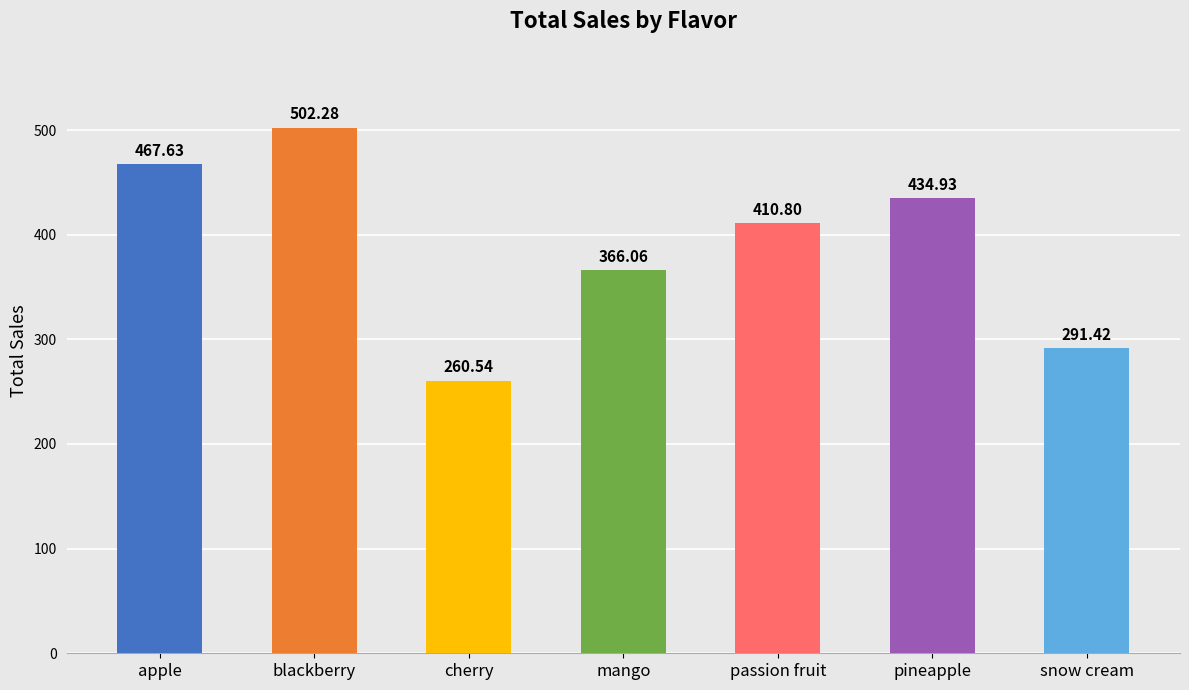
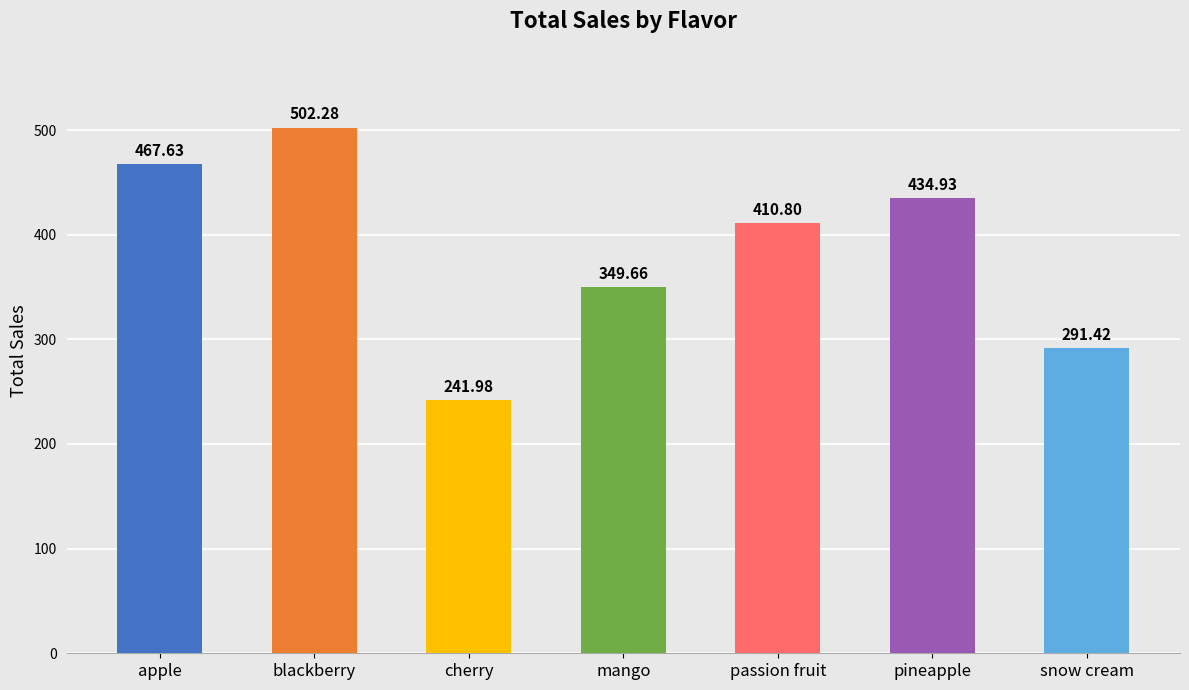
cherry: 260.54 -> 241.98
mango: 366.06 -> 349.66
